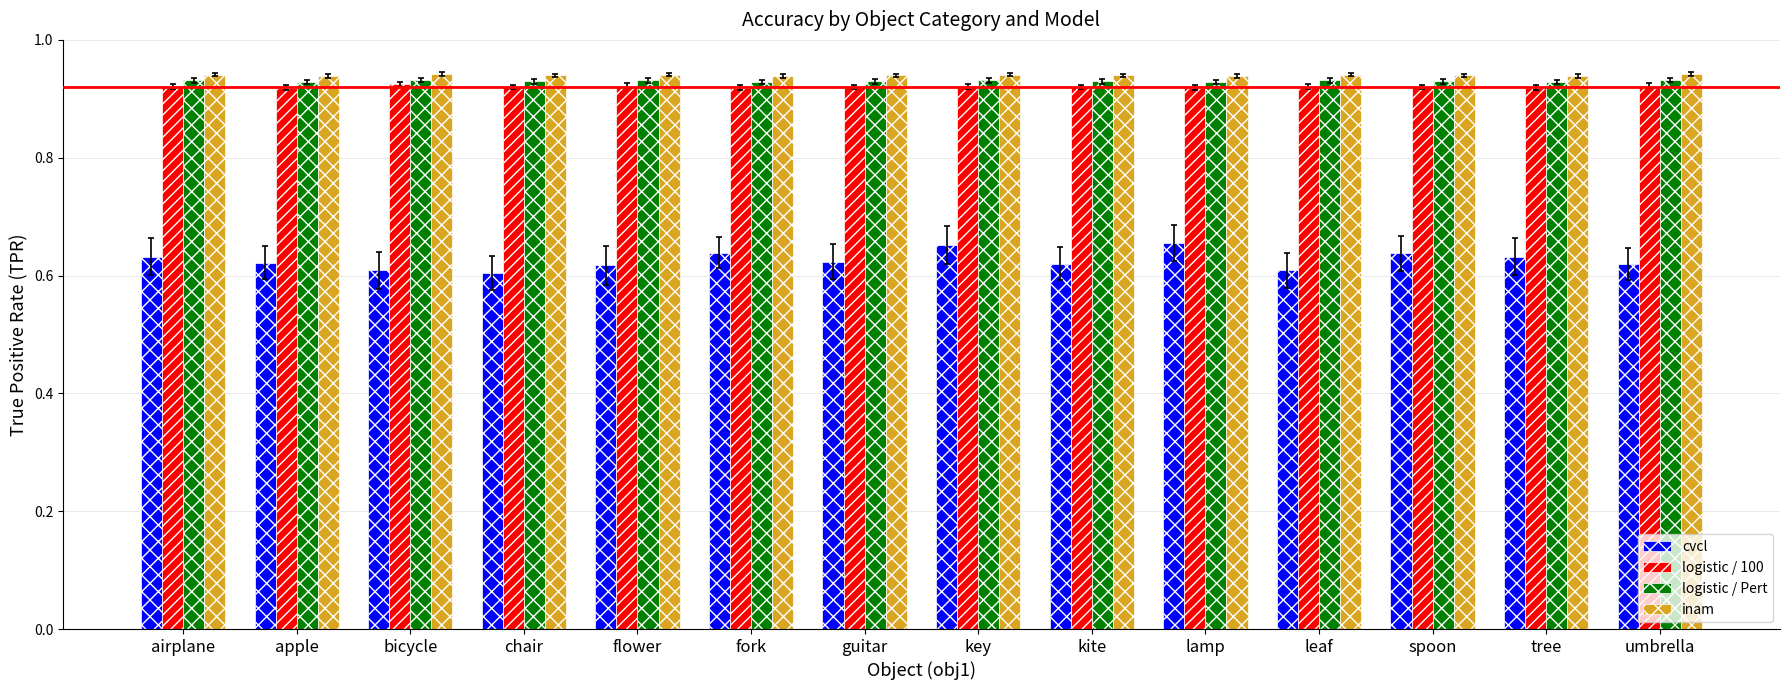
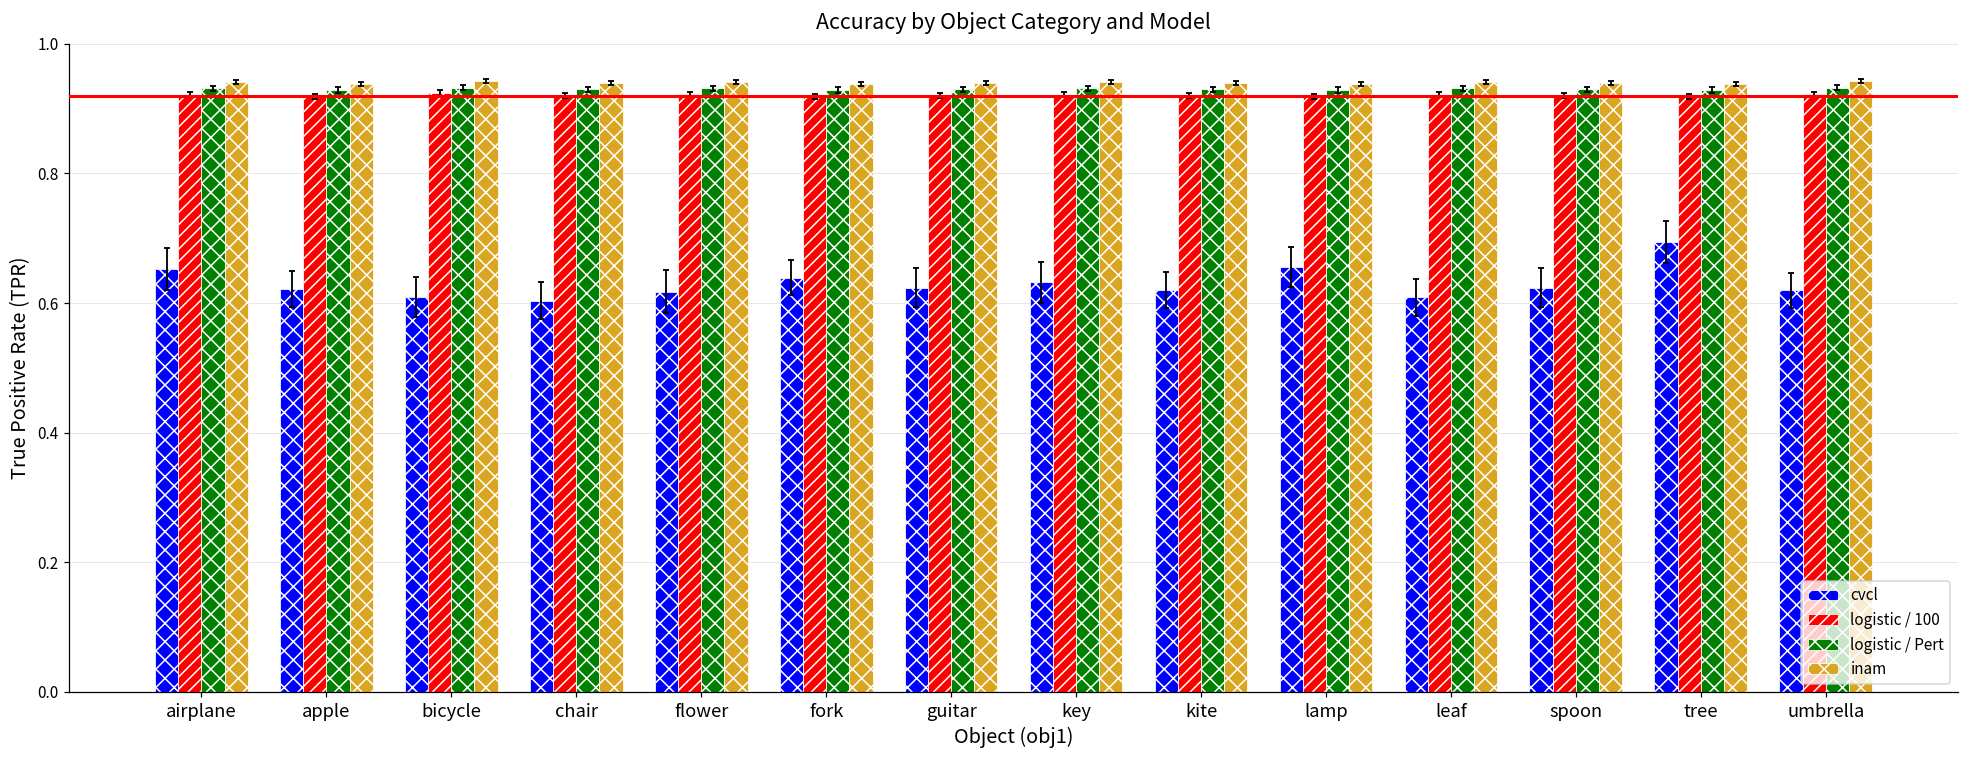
cvcl, airplane: 0.63 -> 0.65
cvcl, key: 0.65 -> 0.63
cvcl, spoon: 0.64 -> 0.62
cvcl, tree: 0.63 -> 0.69
